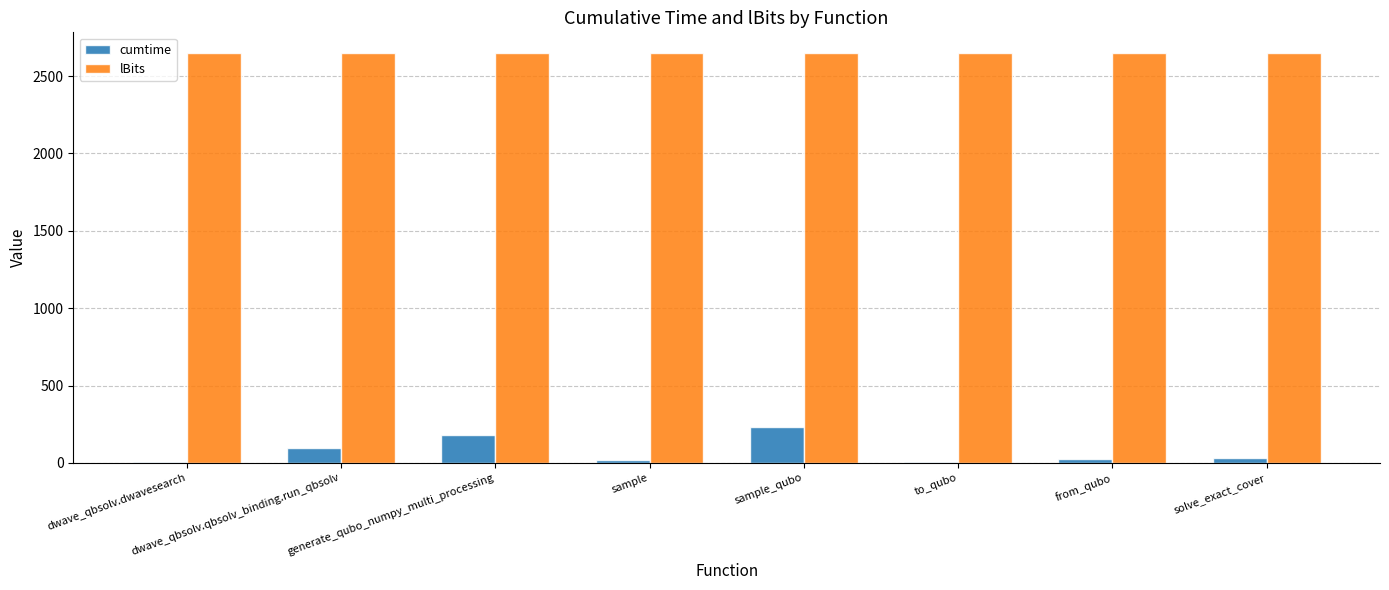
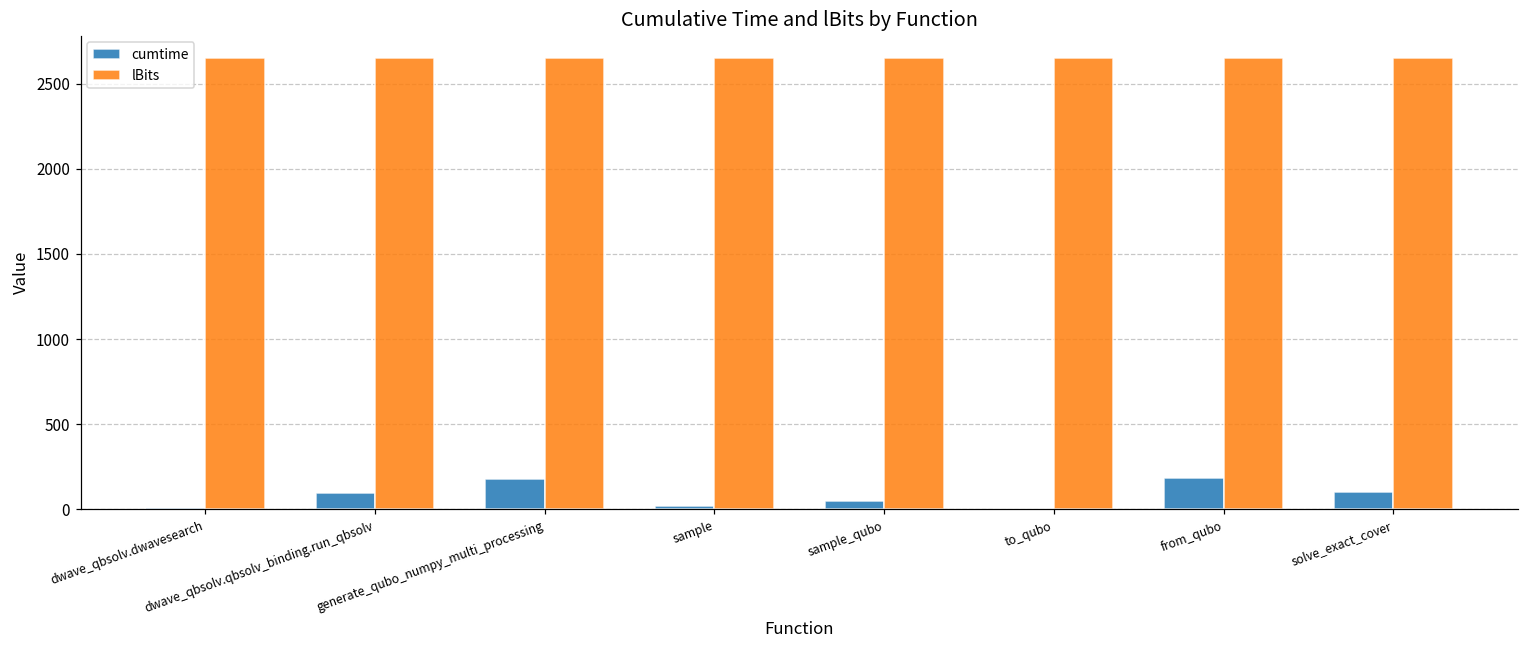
cumtime, sample_qubo: 230 -> 50
cumtime, from_qubo: 30 -> 180
cumtime, solve_exact_cover: 30 -> 100
